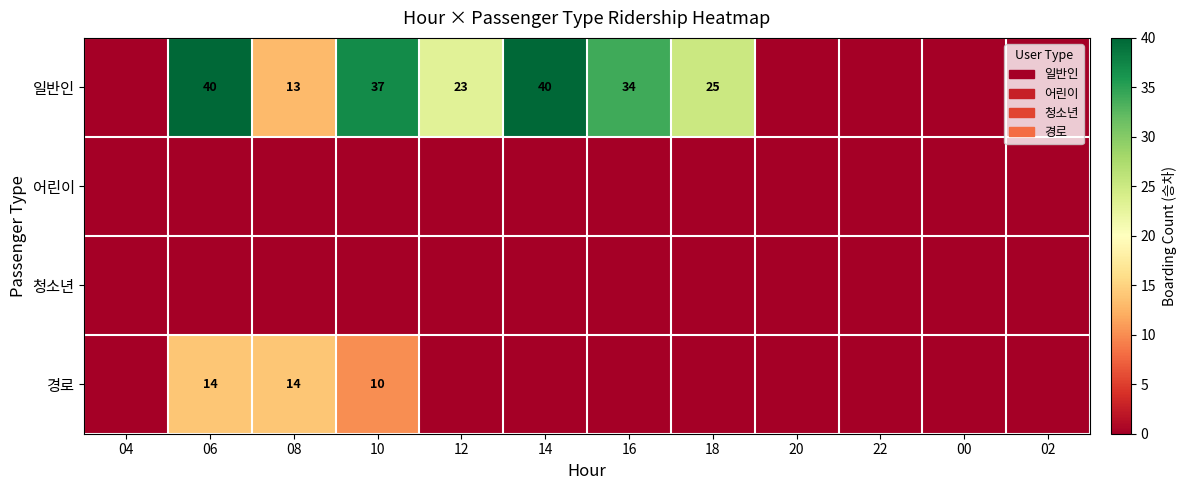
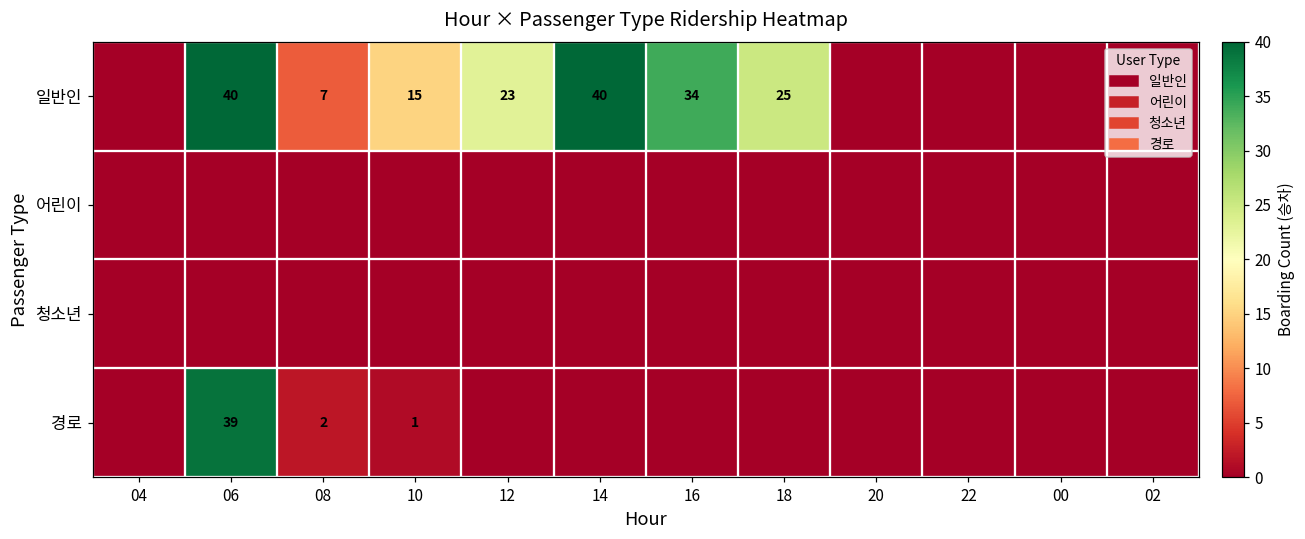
일반인, 08: 13 -> 7
일반인, 10: 37 -> 15
경로, 06: 14 -> 39
경로, 08: 14 -> 2
경로, 10: 10 -> 1
